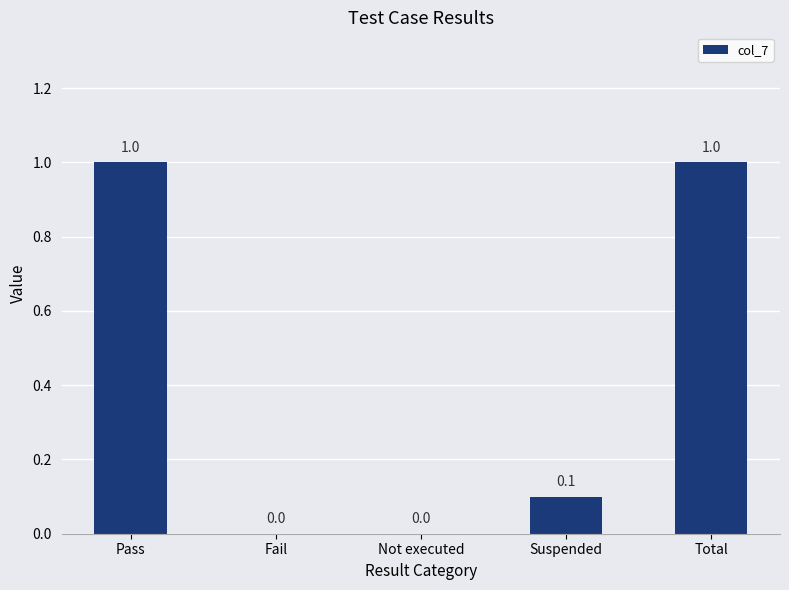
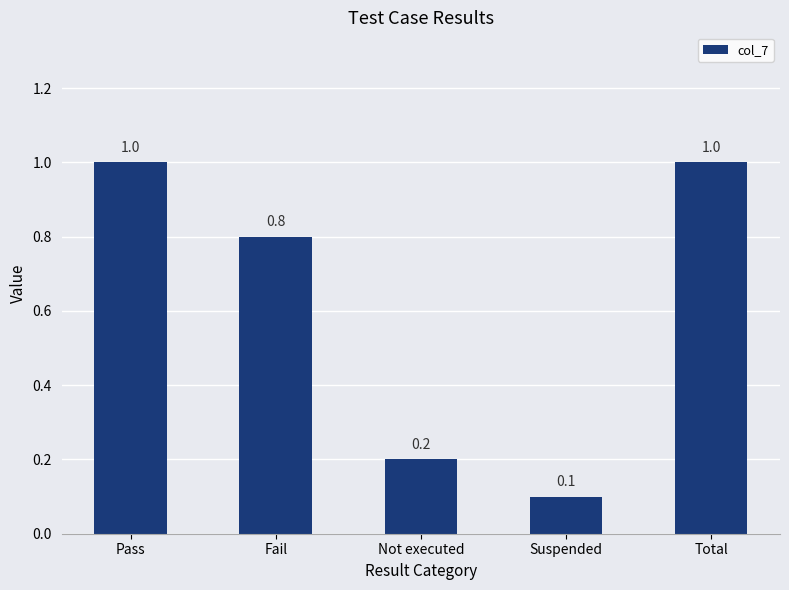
Fail: 0.0 -> 0.8
Not executed: 0.0 -> 0.2
